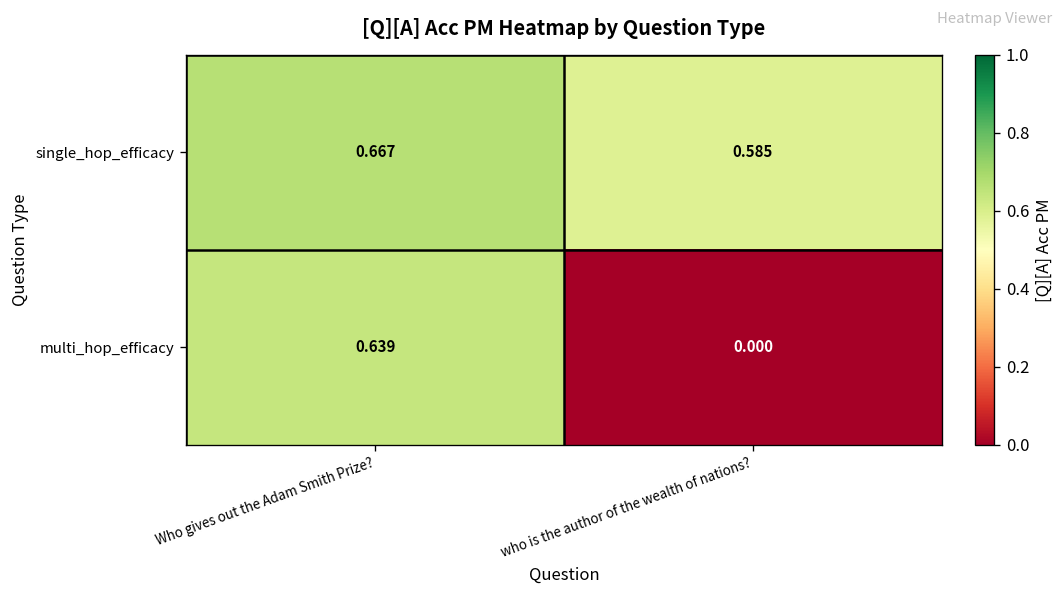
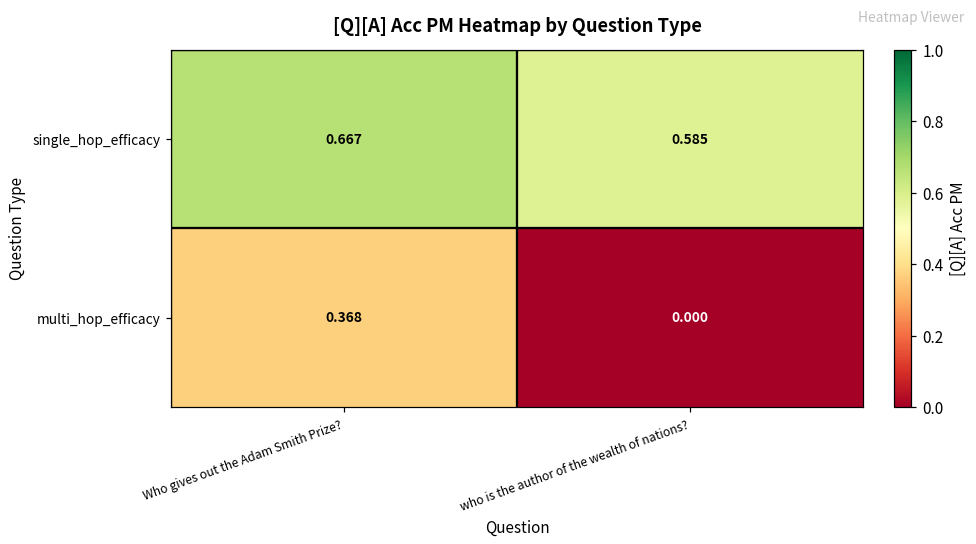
multi_hop_efficacy, Who gives out the Adam Smith Prize?: 0.639 -> 0.368
